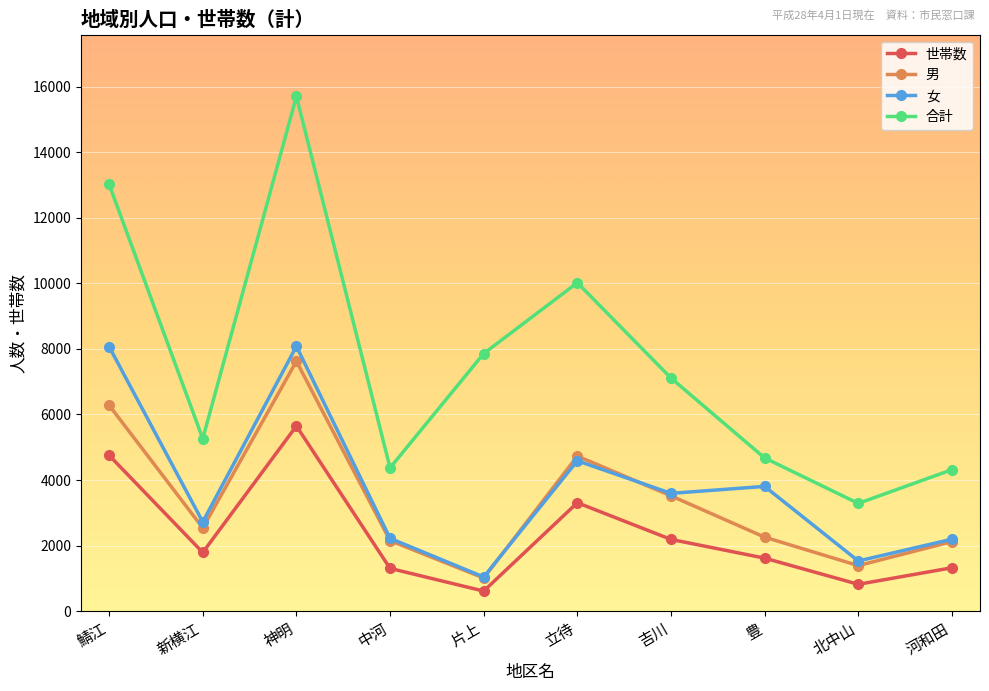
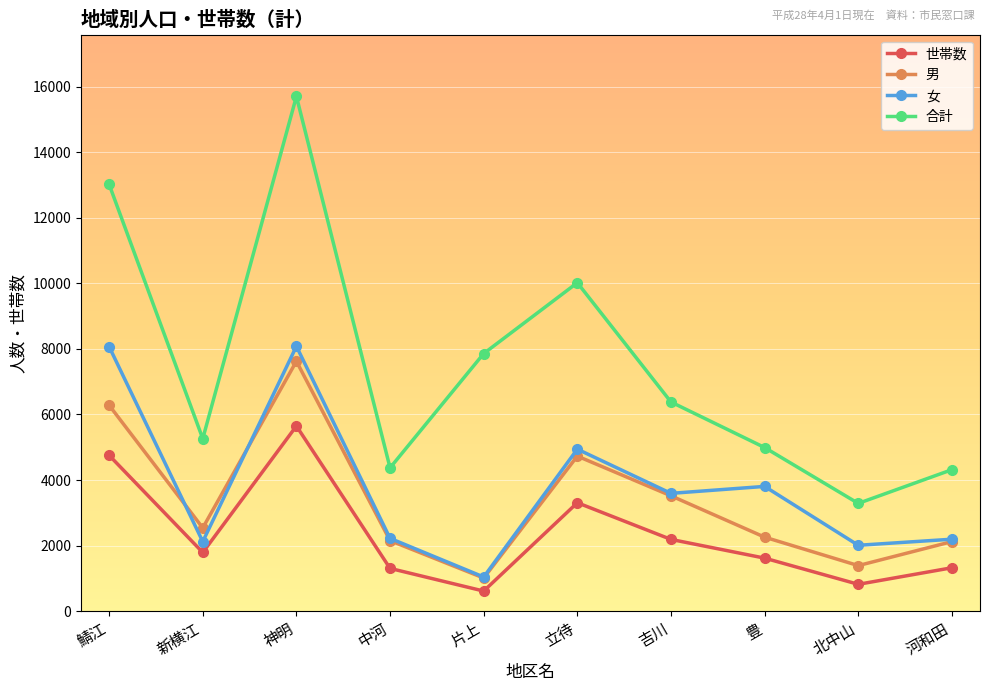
女, 新横江: 2700 -> 2100
女, 立待: 4600 -> 4900
合計, 吉川: 7100 -> 6400
合計, 豊: 4700 -> 5000
女, 北中山: 1500 -> 2000
